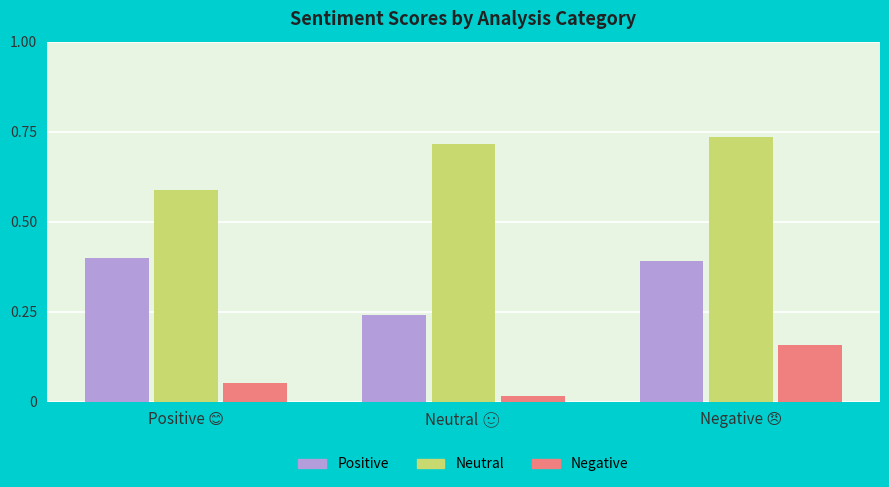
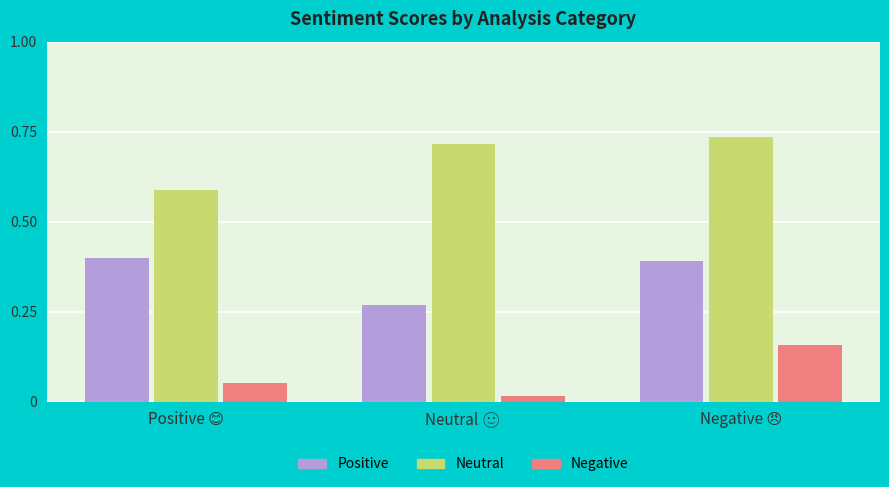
Positive, Neutral 🙂: 0.24 -> 0.27
